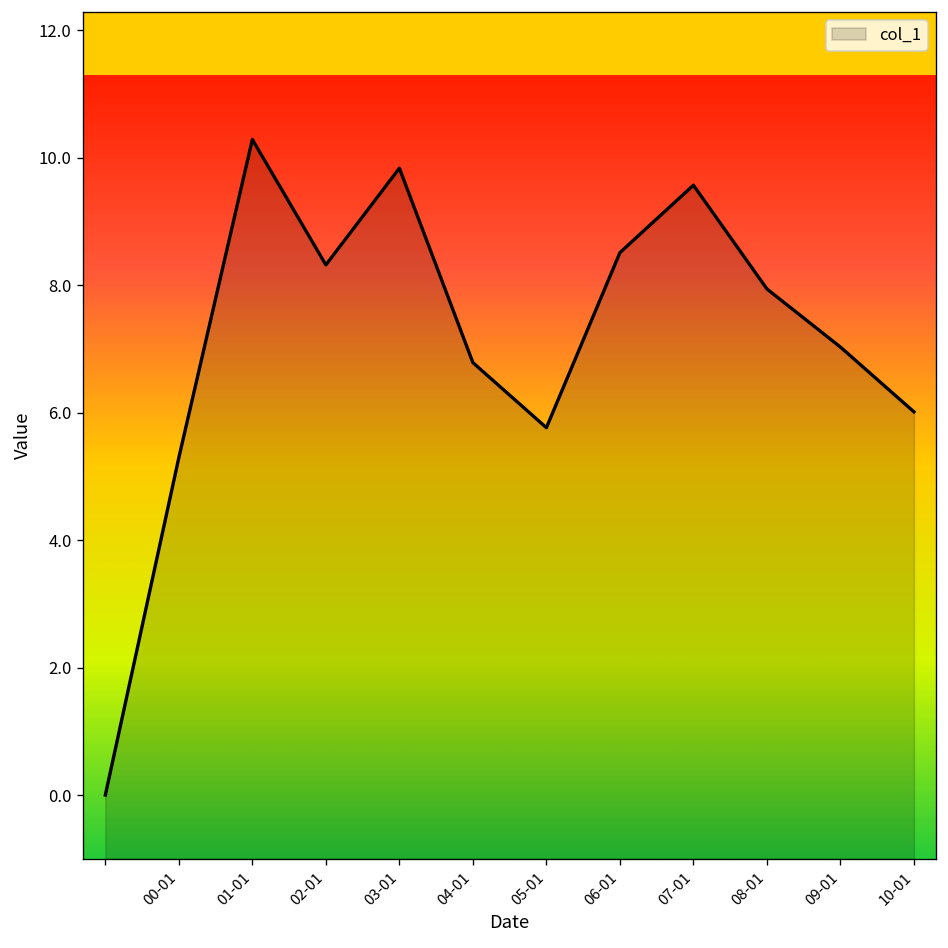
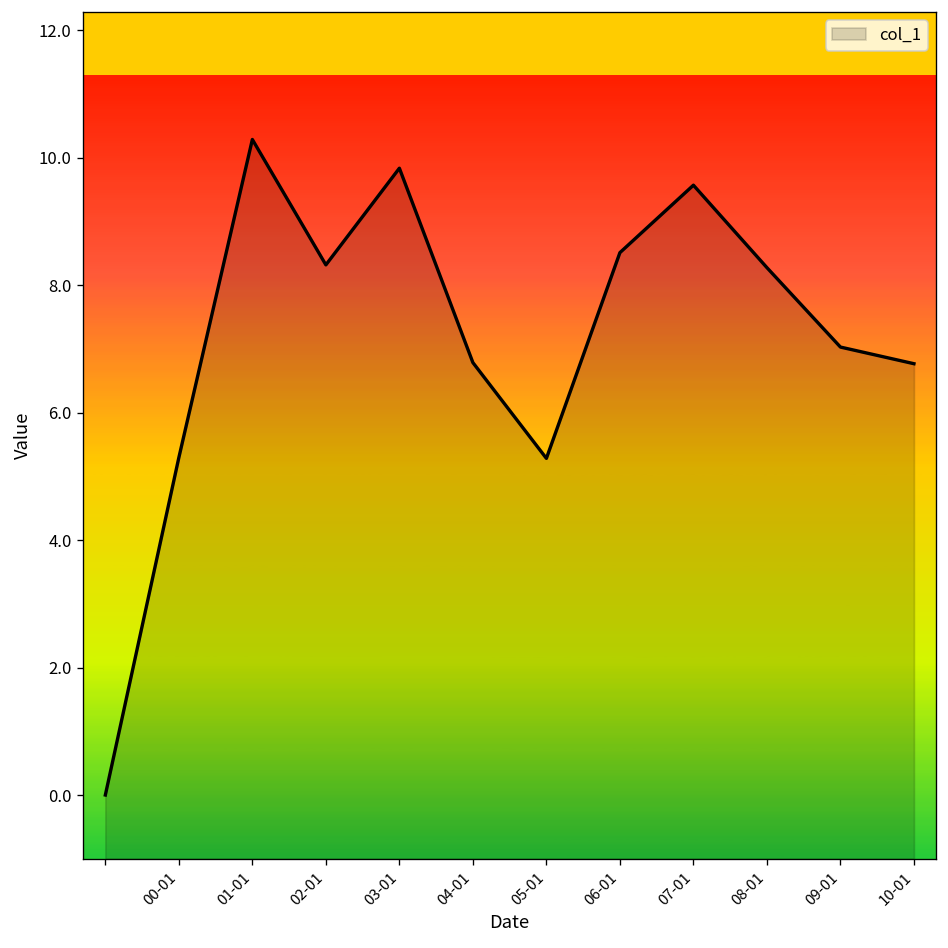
05-01: 5.8 -> 5.3
08-01: 7.9 -> 8.3
10-01: 6.0 -> 6.8
